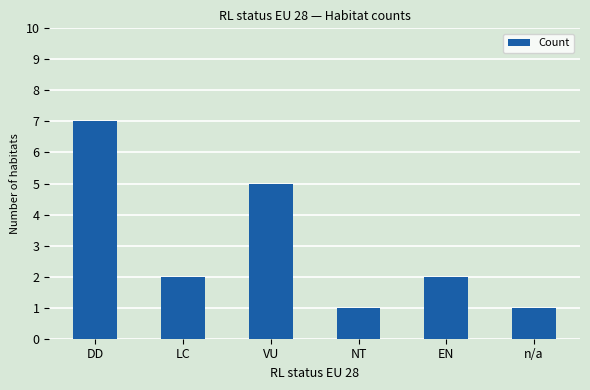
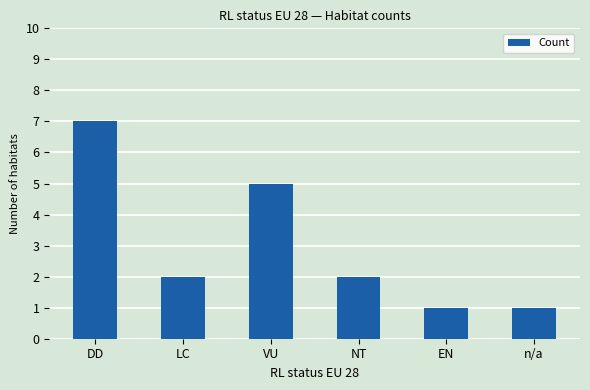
NT: 1 -> 2
EN: 2 -> 1
